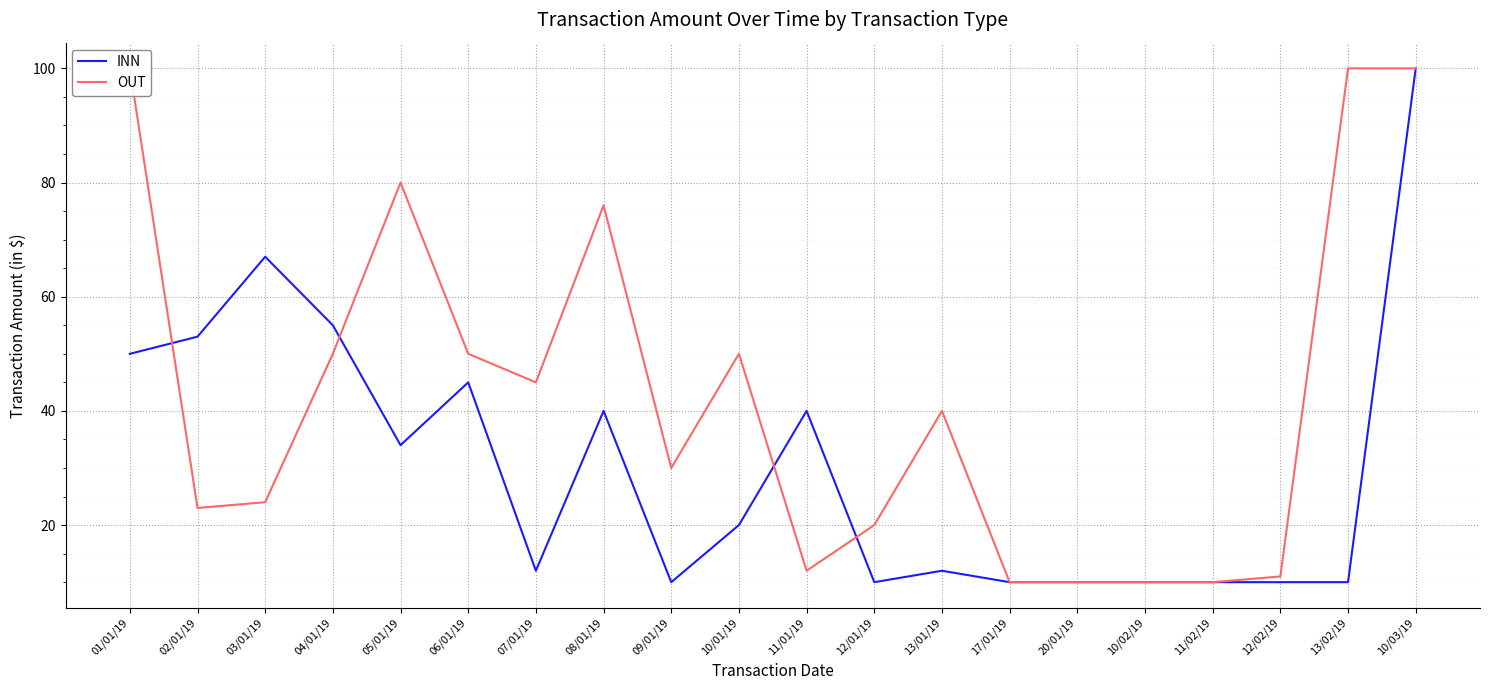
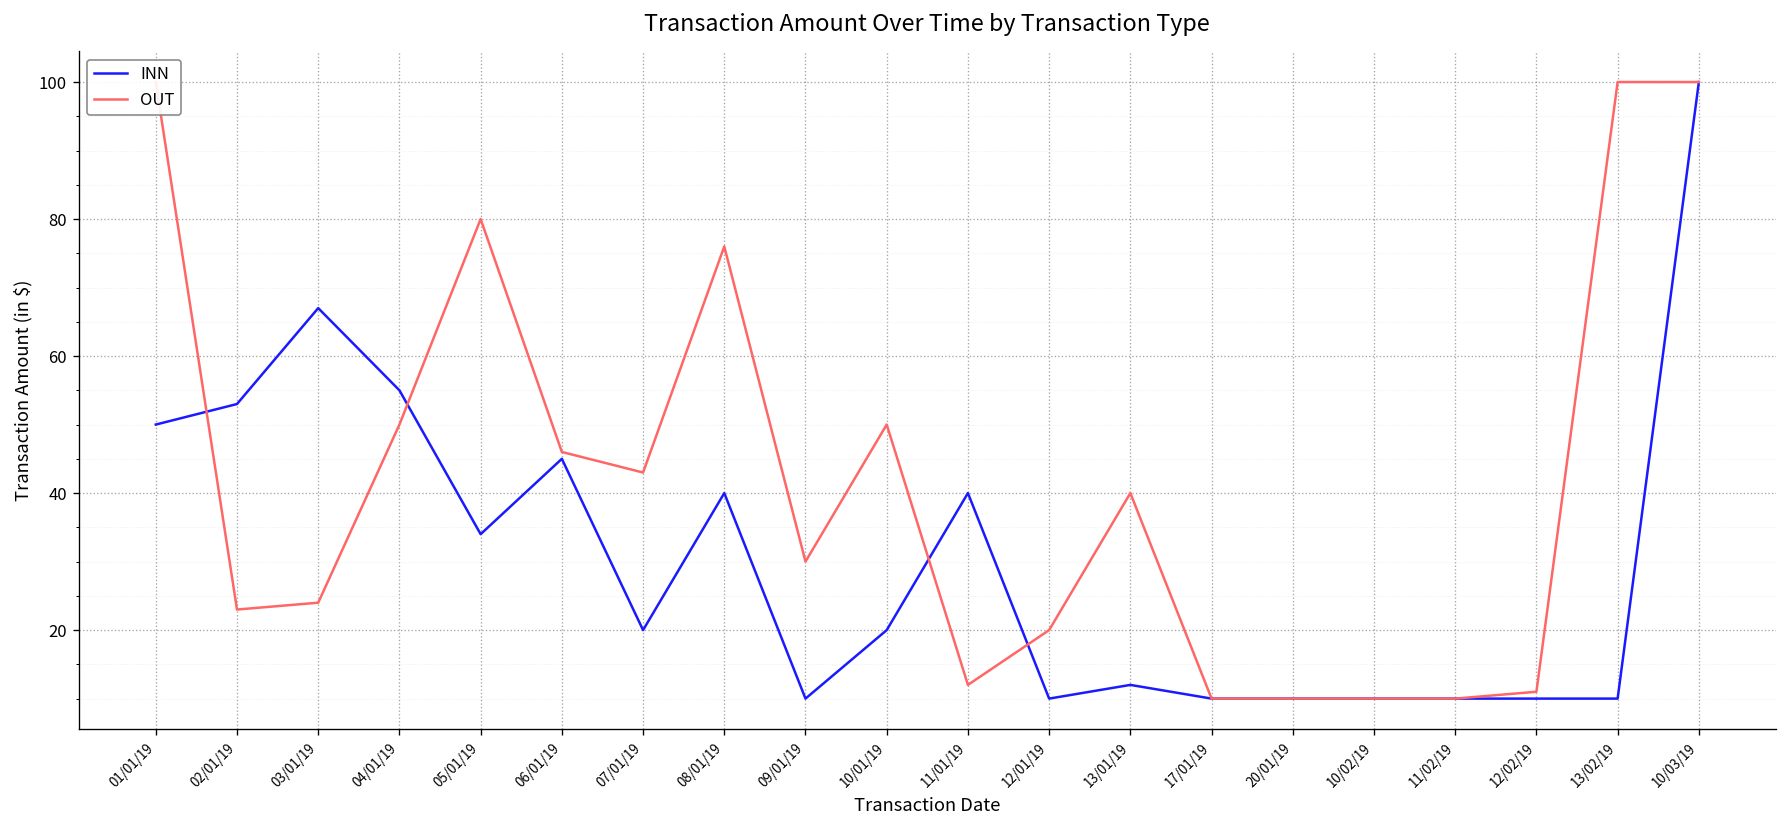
OUT, 06/01/19: 50 -> 46
INN, 07/01/19: 12 -> 20
OUT, 07/01/19: 45 -> 43
